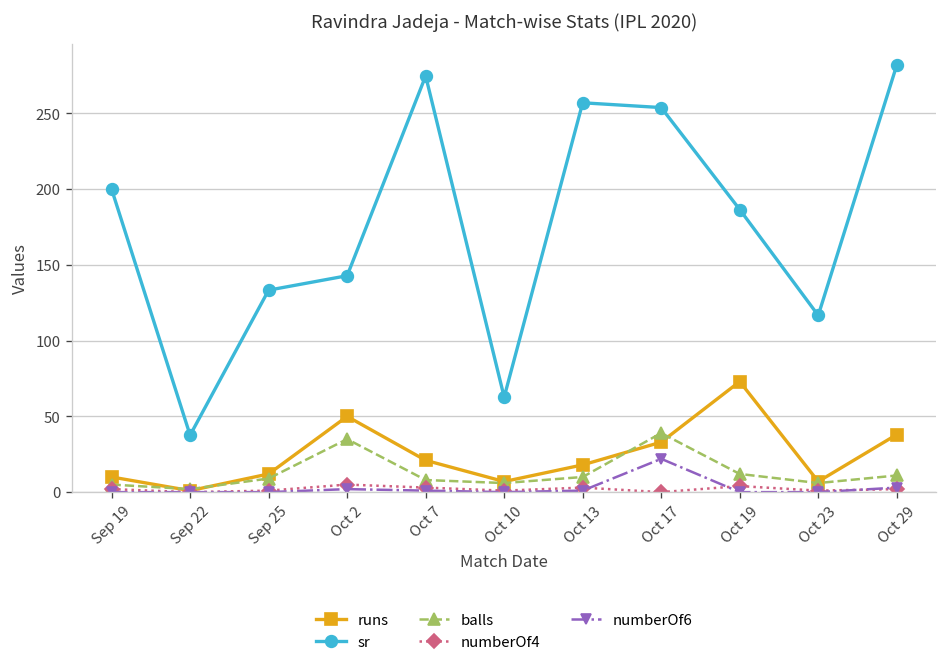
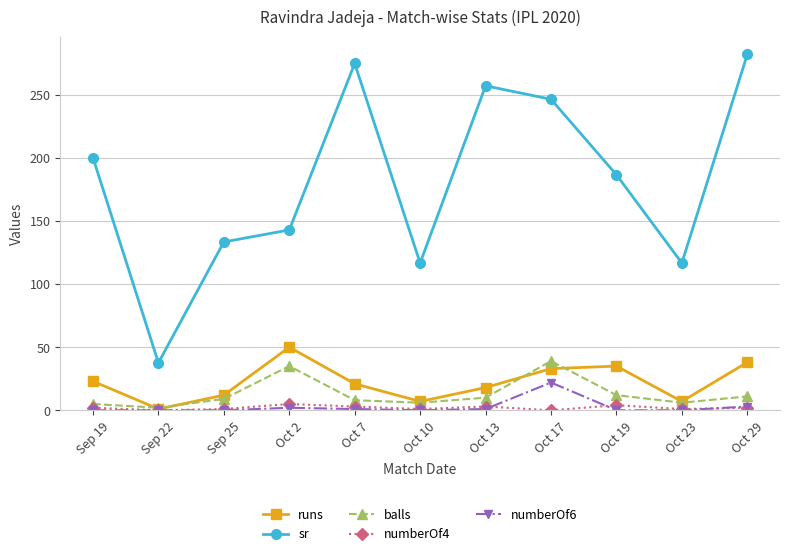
runs, Sep 19: 10 -> 23
sr, Oct 10: 63 -> 117
sr, Oct 17: 254 -> 246
runs, Oct 19: 73 -> 35
